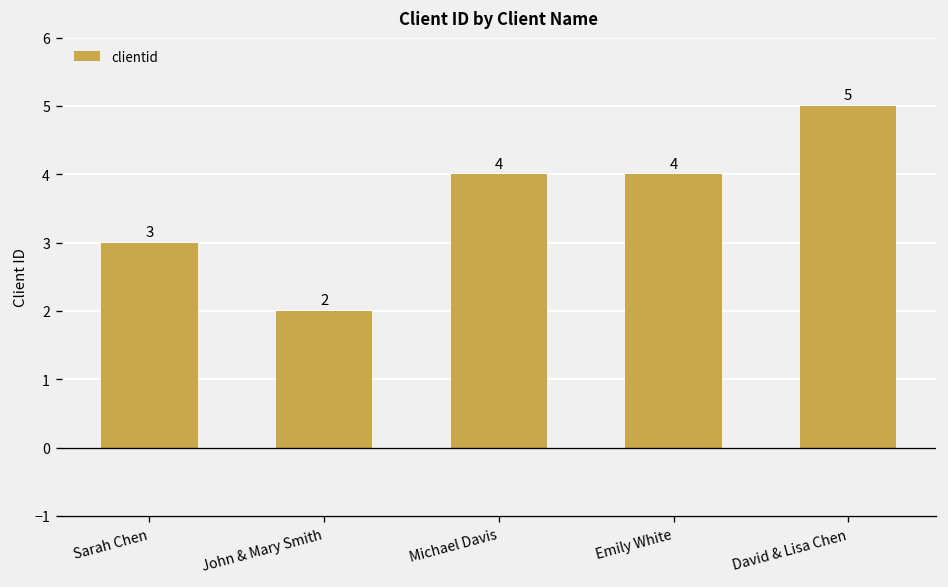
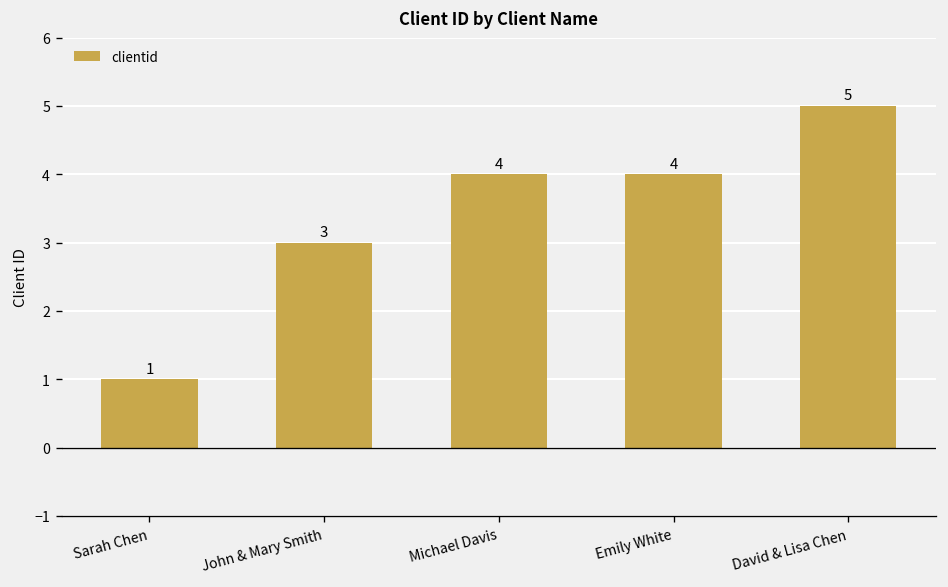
Sarah Chen: 3 -> 1
John & Mary Smith: 2 -> 3
